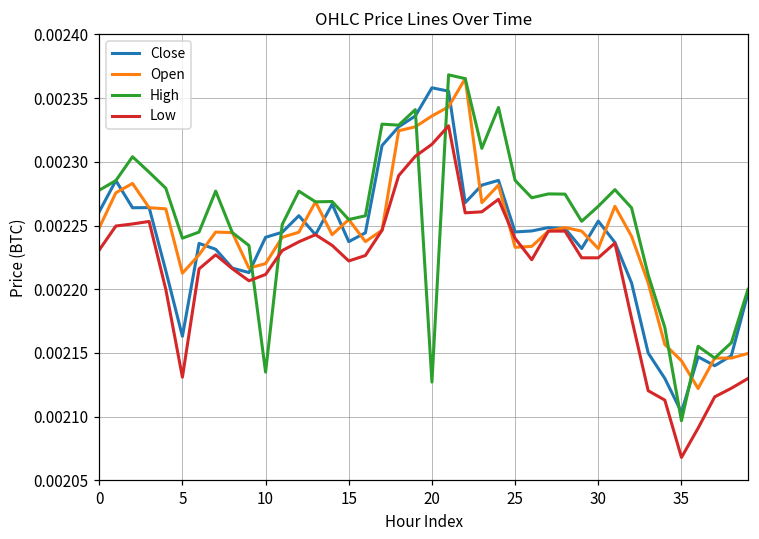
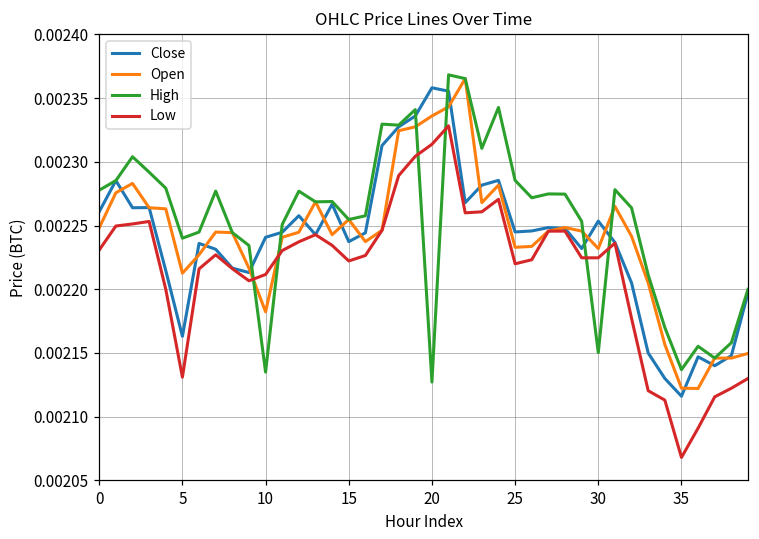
Open, 10: 0.002220 -> 0.002182
Low, 25: 0.00224 -> 0.00222
High, 30: 0.002265 -> 0.002150
Close, 35: 0.002104 -> 0.002116
Open, 35: 0.002144 -> 0.002122
High, 35: 0.002097 -> 0.002137
